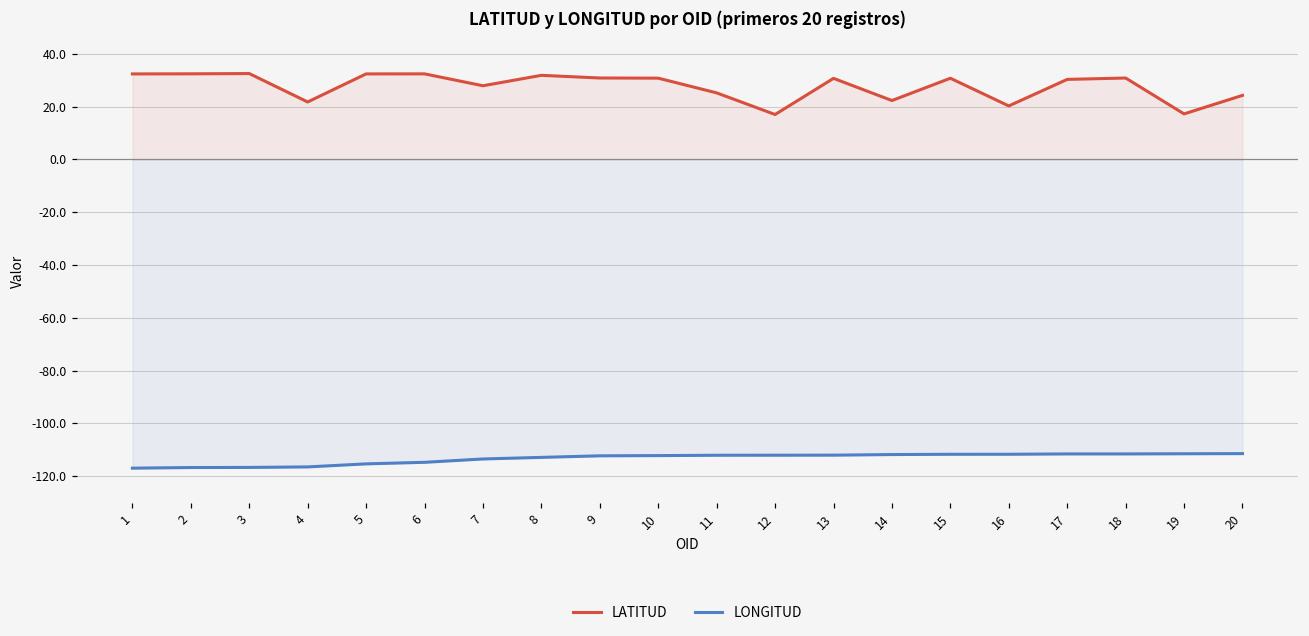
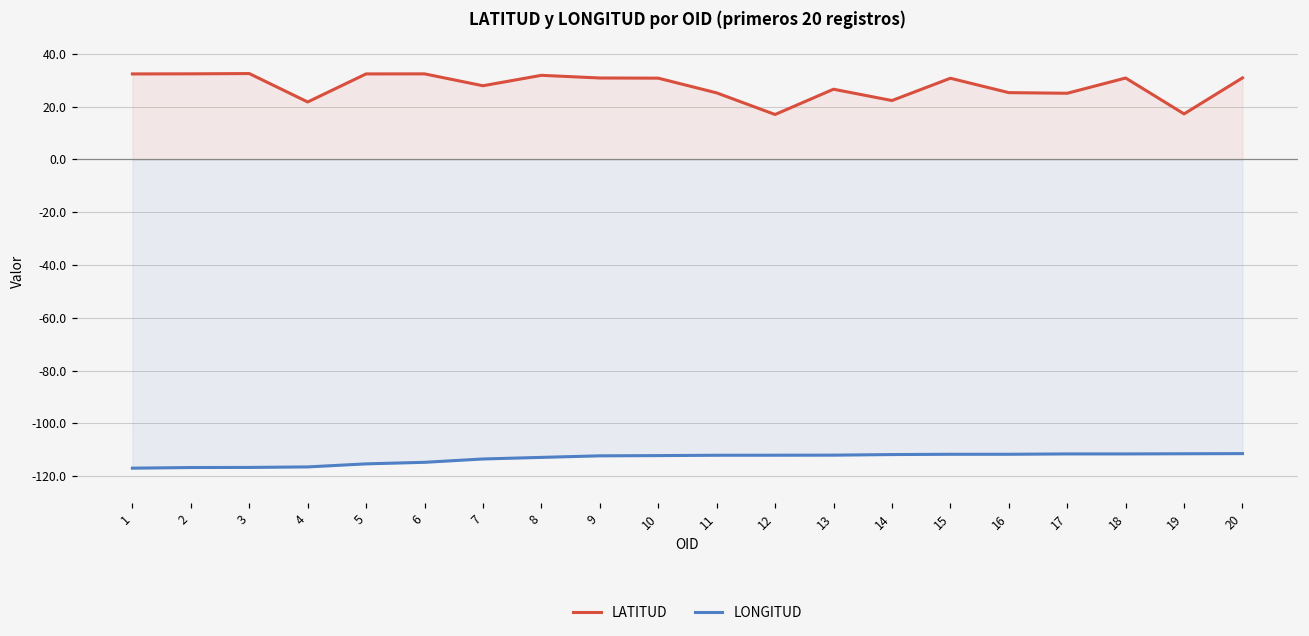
LATITUD, 13: 31 -> 27
LATITUD, 16: 20 -> 25
LATITUD, 17: 30 -> 25
LATITUD, 20: 24 -> 31
